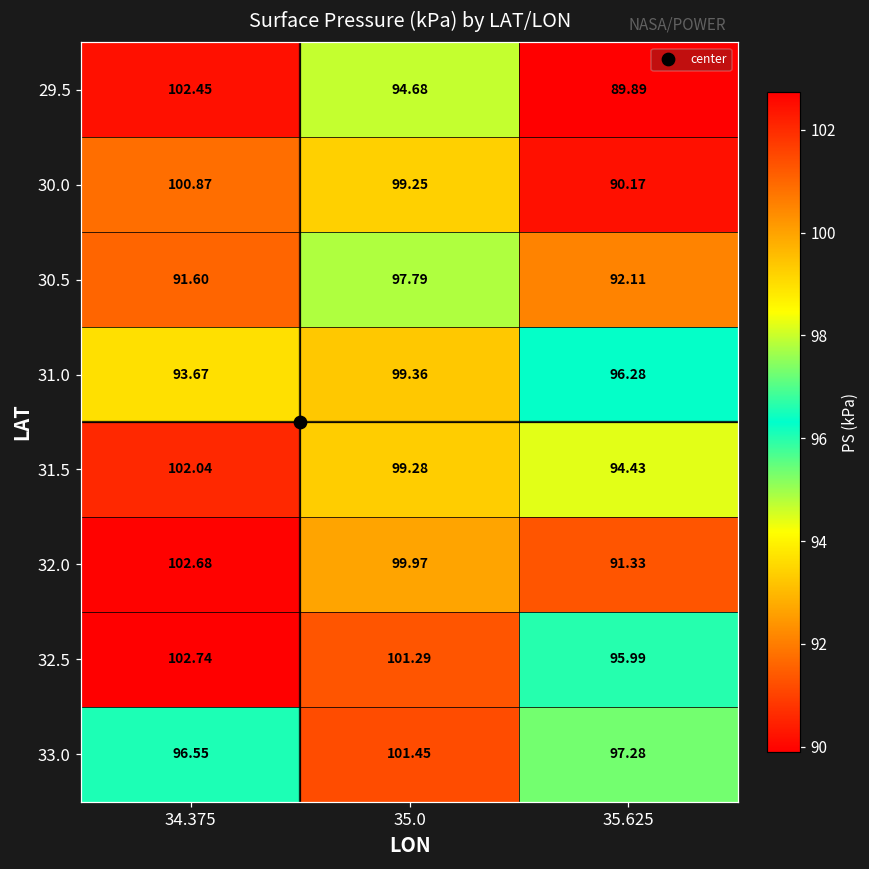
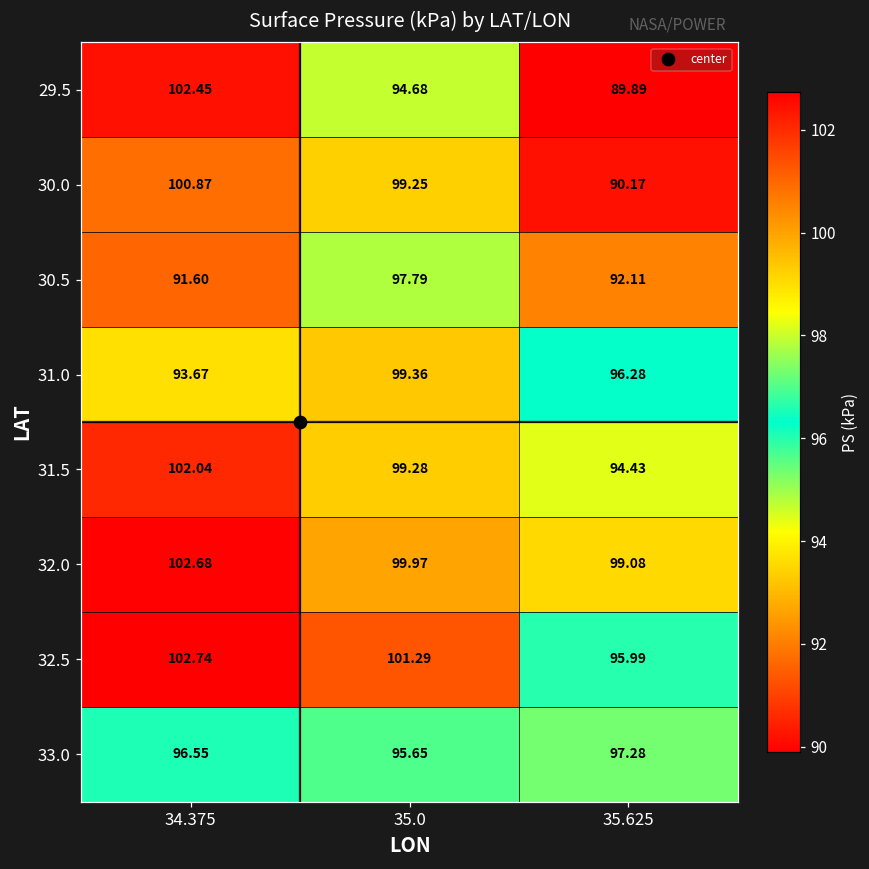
32.0, 35.625: 91.33 -> 99.08
33.0, 35.0: 101.45 -> 95.65
